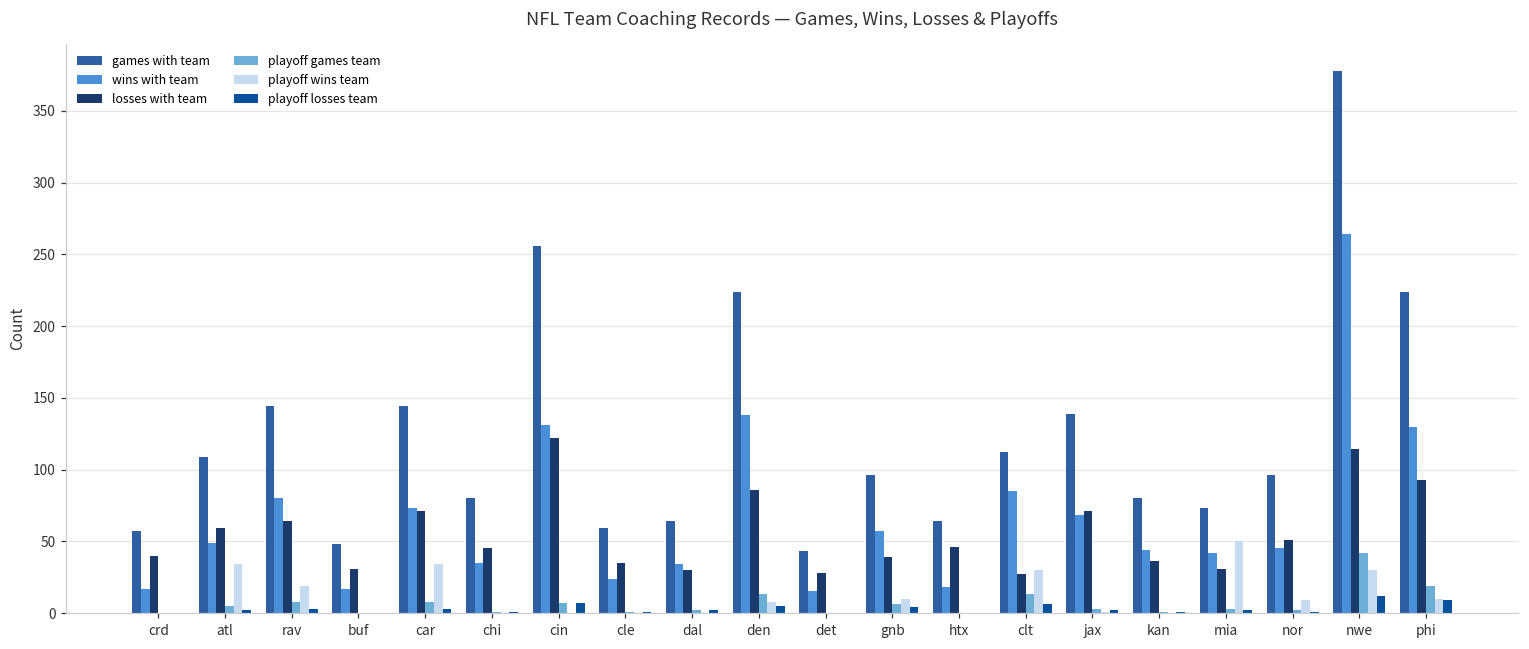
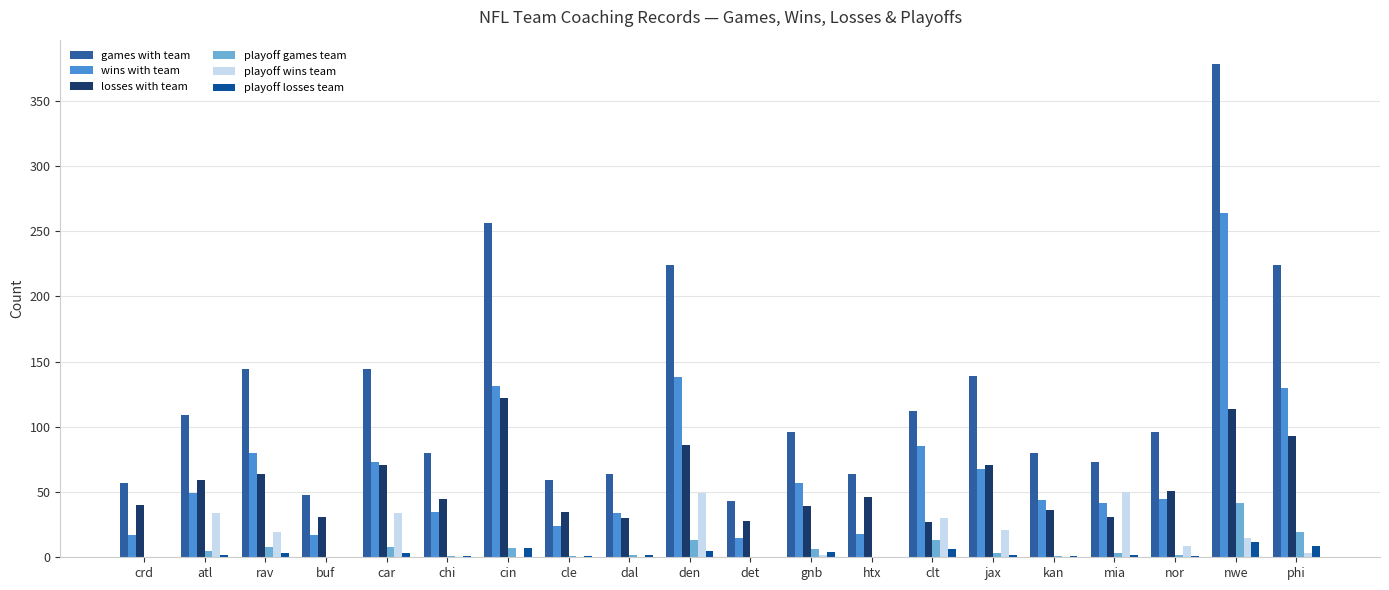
playoff wins team, den: 8 -> 49
playoff wins team, gnb: 10 -> 2
playoff wins team, jax: 1 -> 21
playoff wins team, nwe: 30 -> 15
playoff wins team, phi: 10 -> 3
